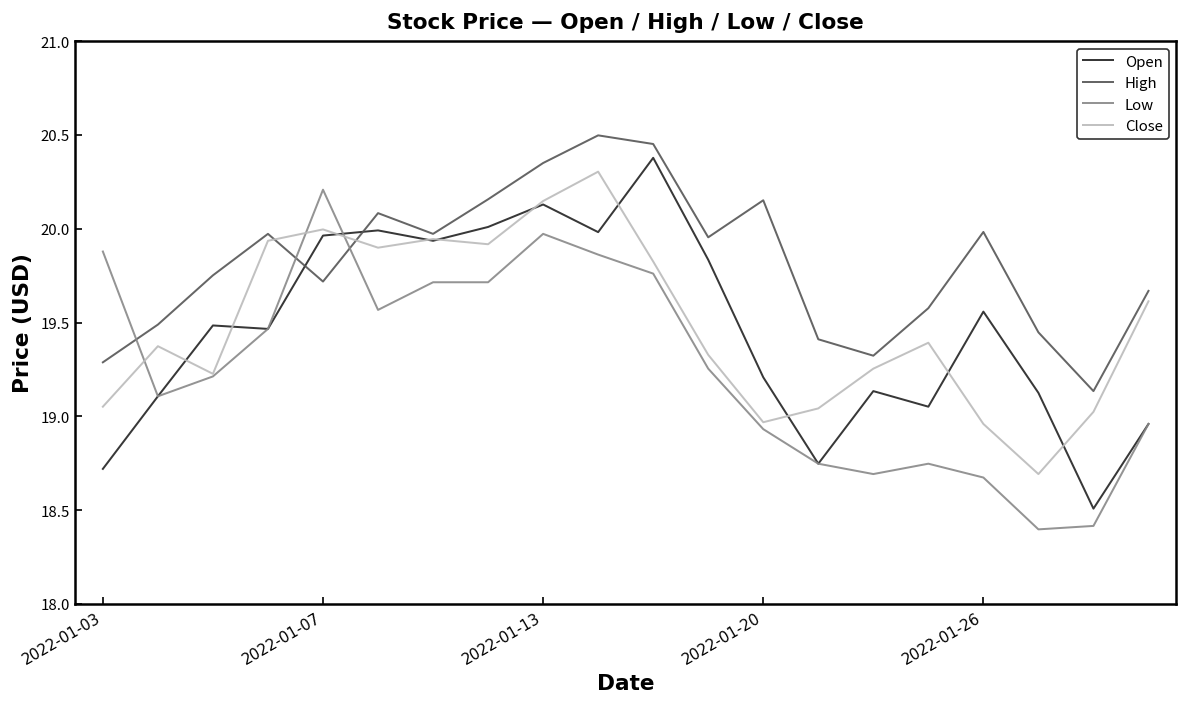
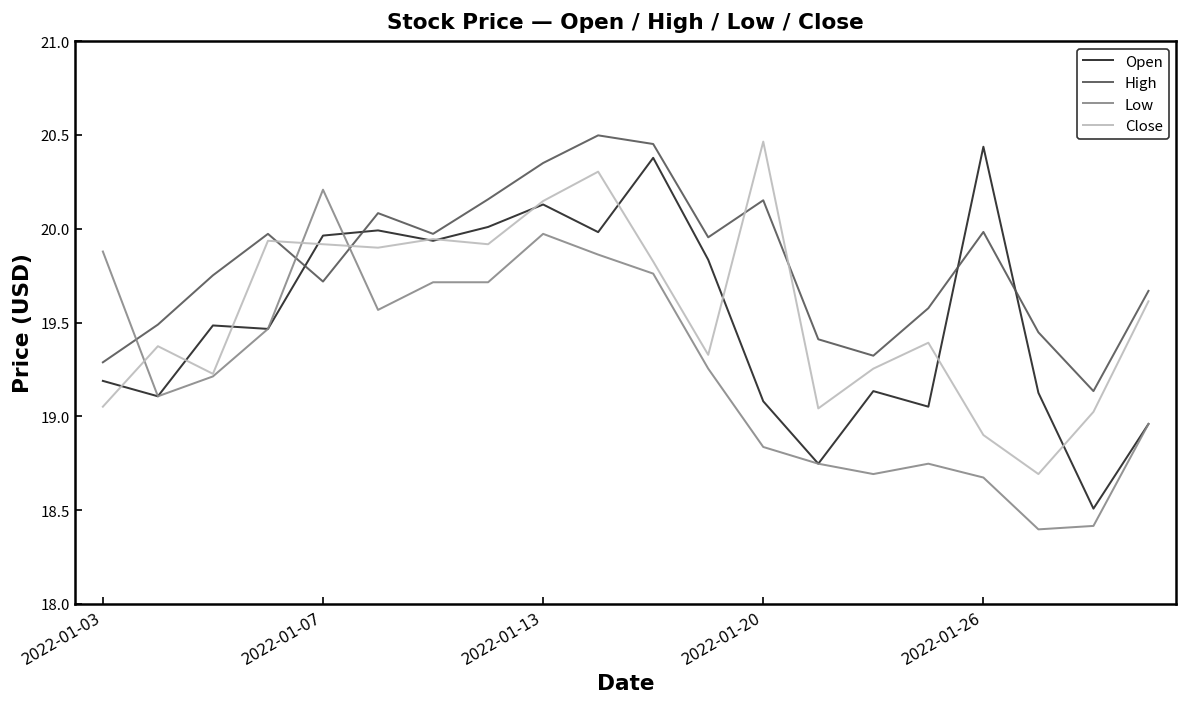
Open, 2022-01-03: 18.72 -> 19.19
Close, 2022-01-07: 20.00 -> 19.92
Open, 2022-01-20: 19.21 -> 19.08
Low, 2022-01-20: 18.93 -> 18.84
Close, 2022-01-20: 18.97 -> 20.46
Open, 2022-01-26: 19.56 -> 20.44
Close, 2022-01-26: 18.96 -> 18.90
